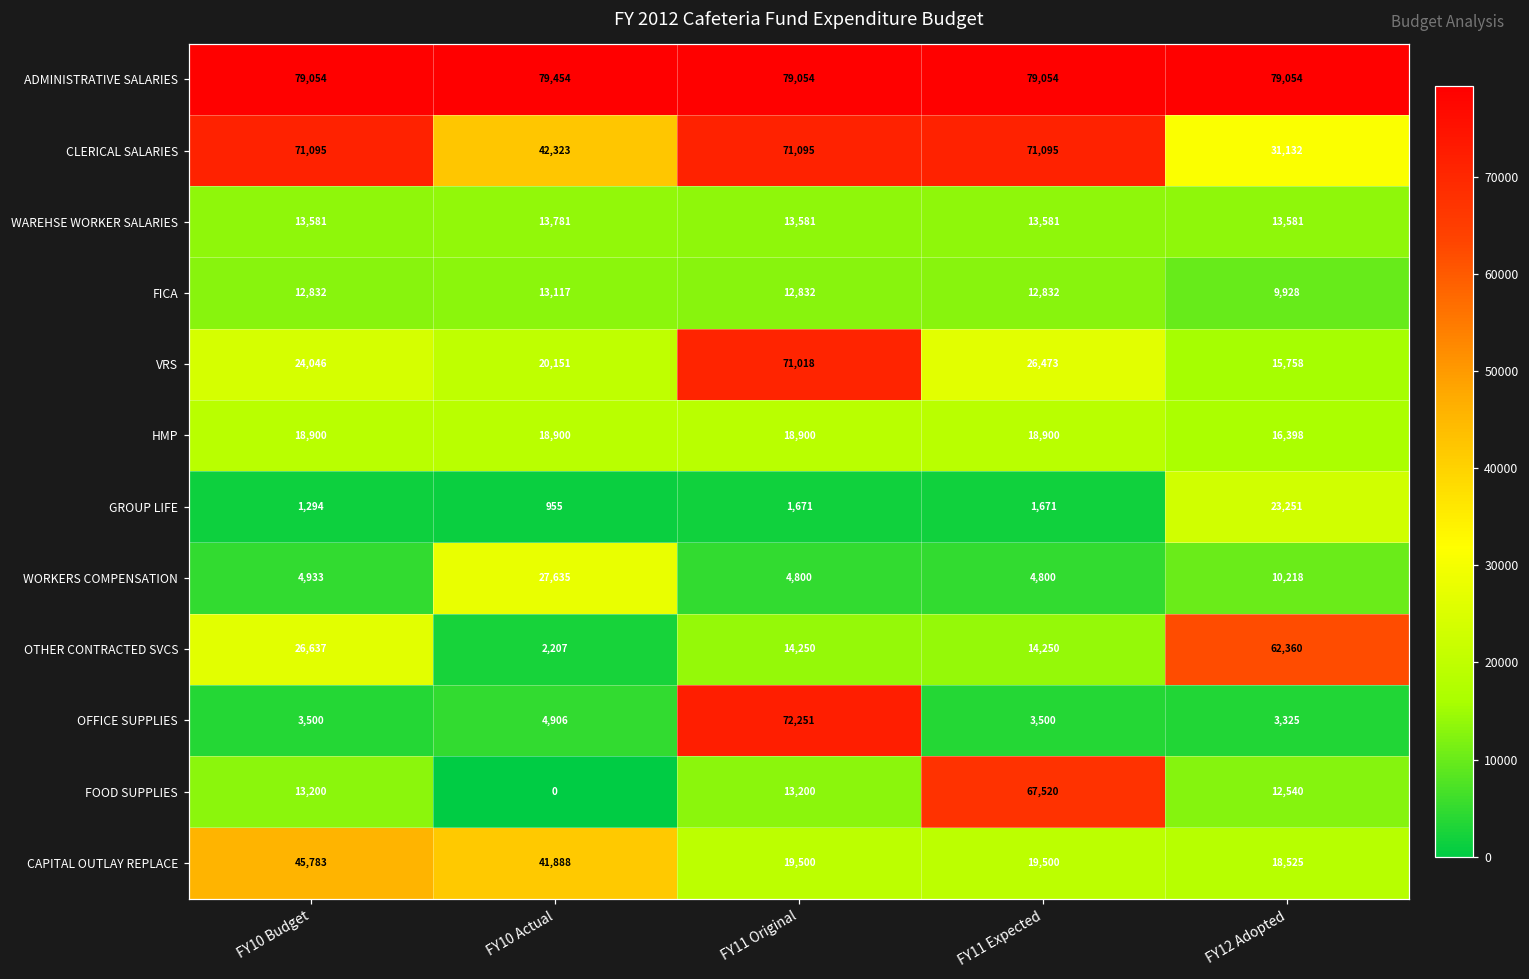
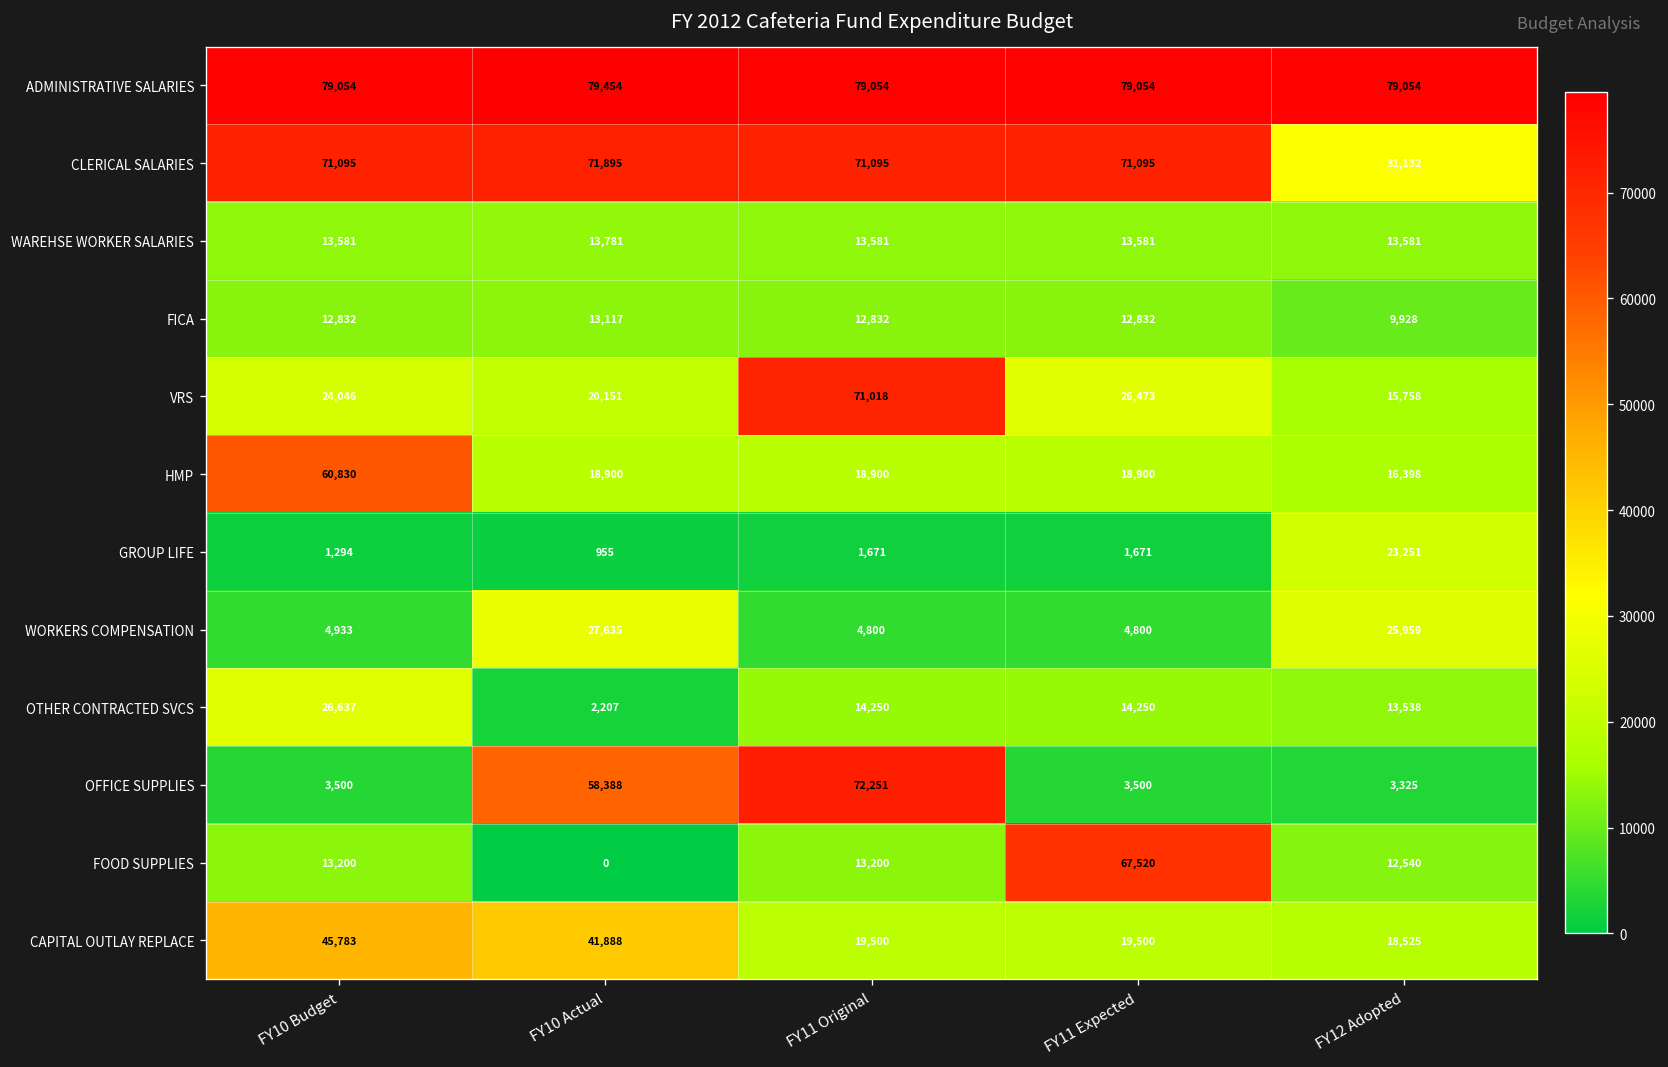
CLERICAL SALARIES, FY10 Actual: 42,323 -> 71,895
HMP, FY10 Budget: 18,900 -> 60,830
WORKERS COMPENSATION, FY12 Adopted: 10,218 -> 25,959
OTHER CONTRACTED SVCS, FY12 Adopted: 62,360 -> 13,538
OFFICE SUPPLIES, FY10 Actual: 4,906 -> 58,388
